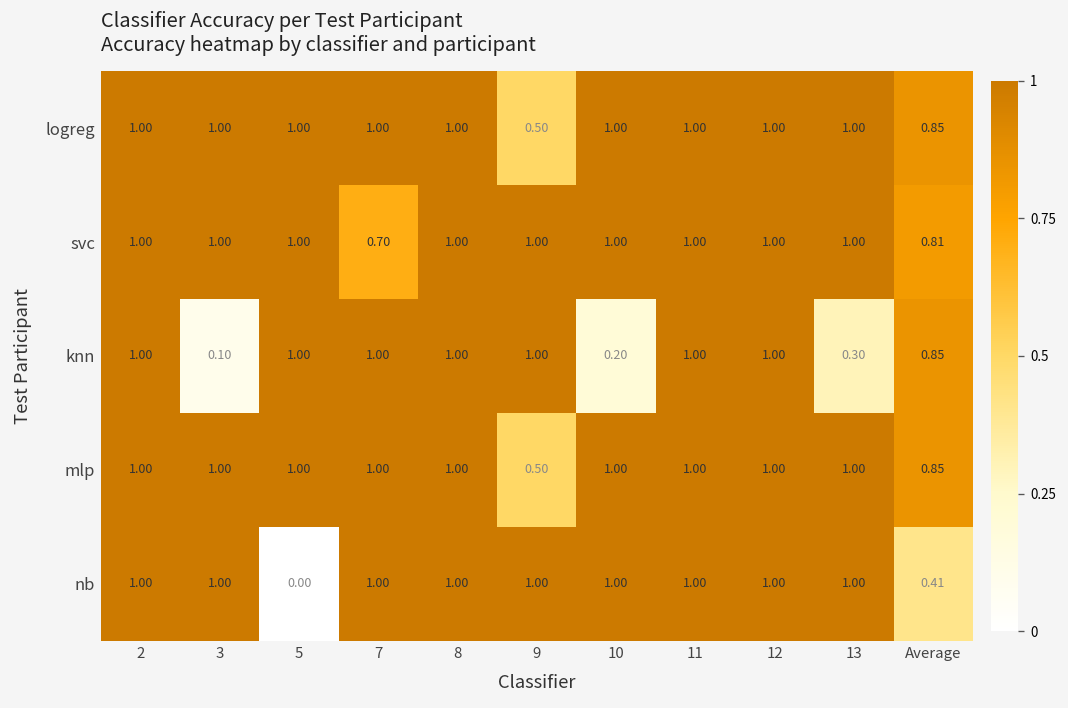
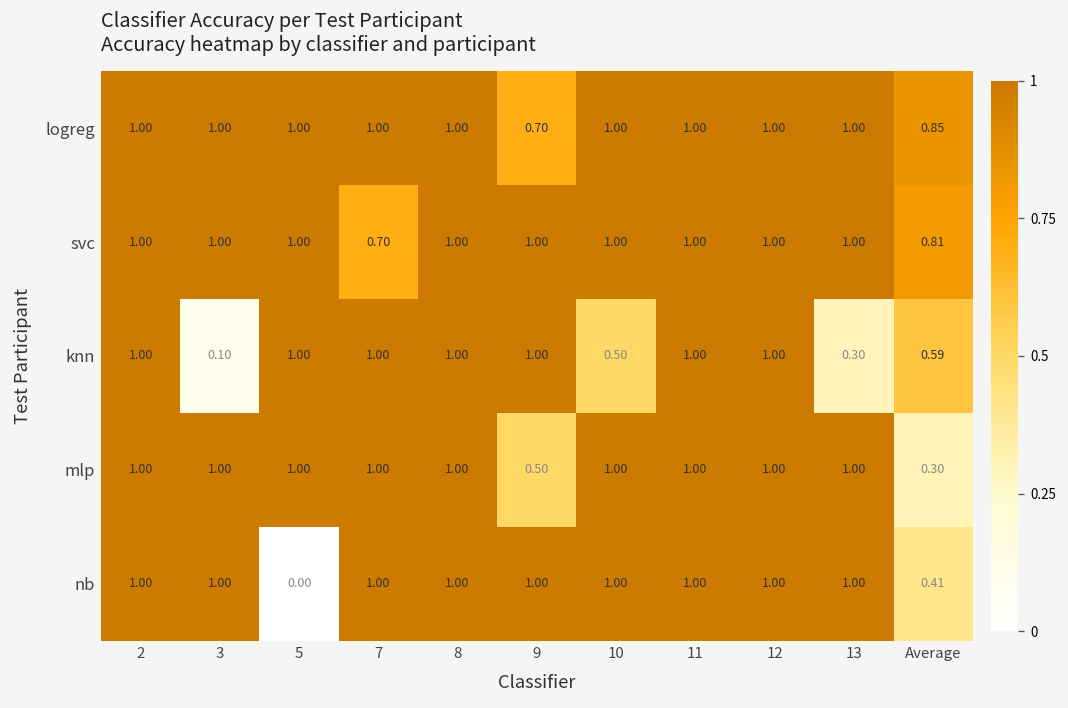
logreg, 9: 0.50 -> 0.70
knn, 10: 0.20 -> 0.50
knn, Average: 0.85 -> 0.59
mlp, Average: 0.85 -> 0.30
